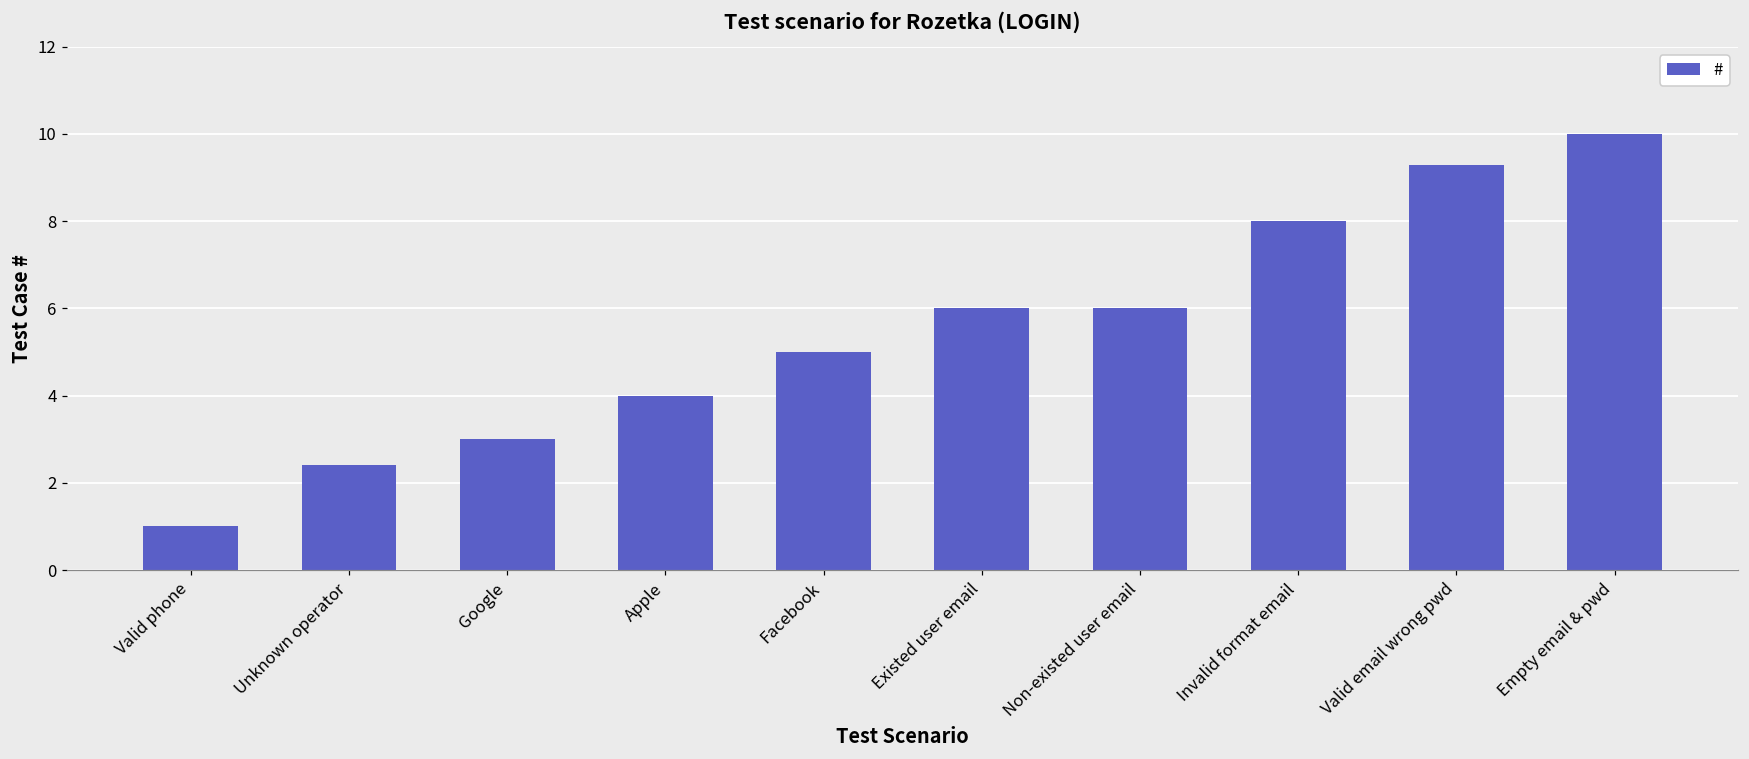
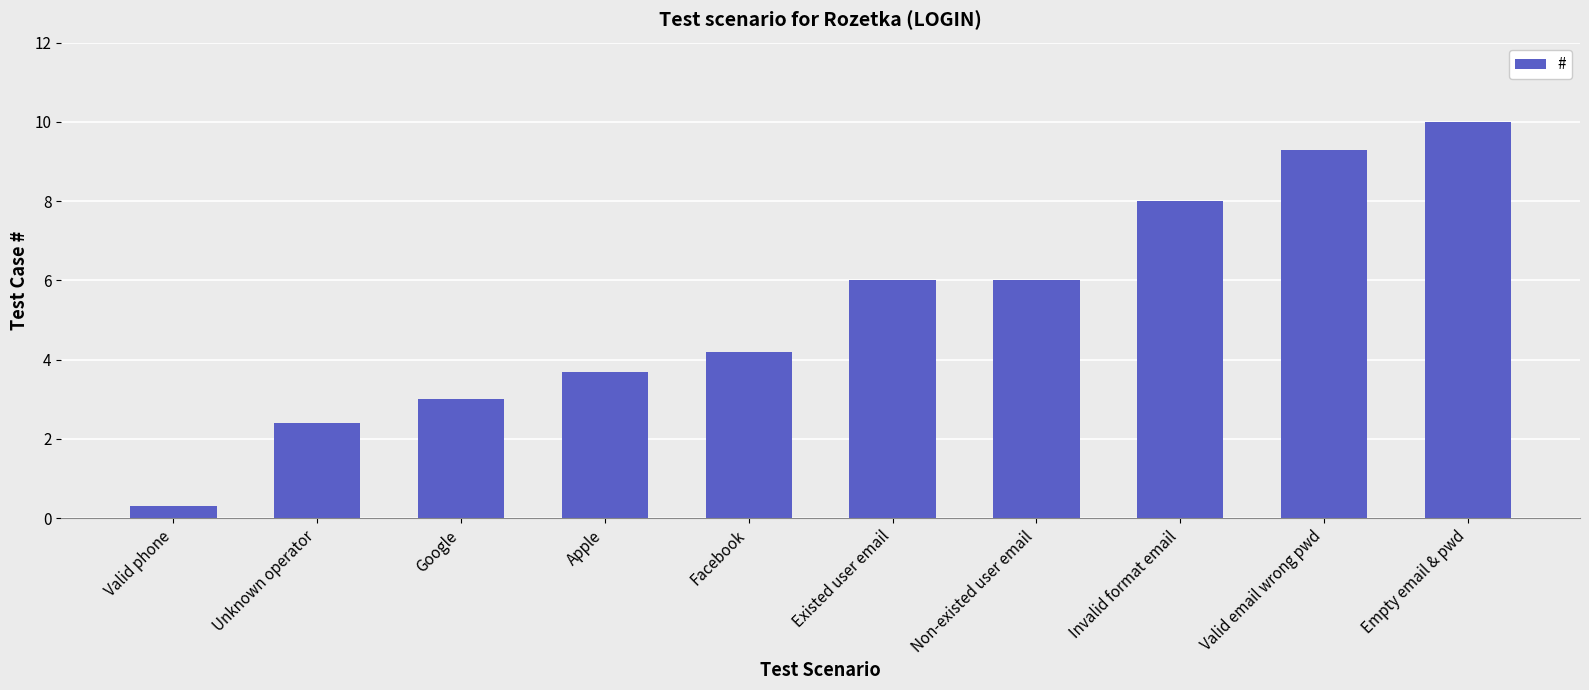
Valid phone: 1.0 -> 0.3
Apple: 4.0 -> 3.7
Facebook: 5.0 -> 4.2
